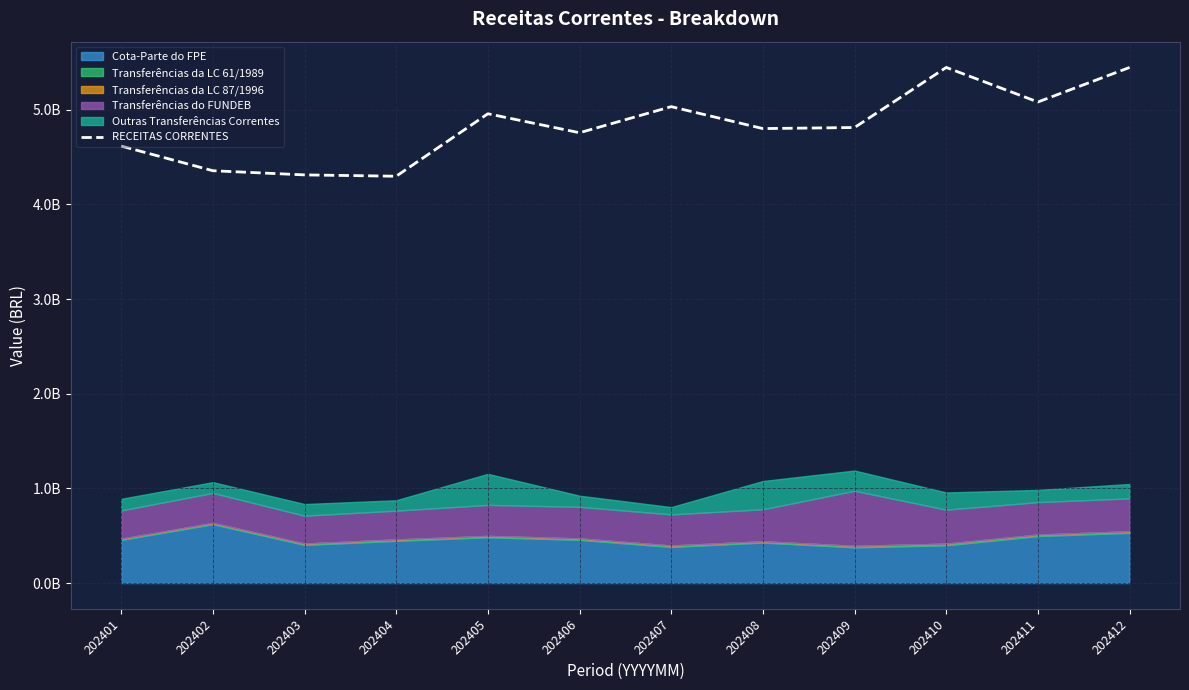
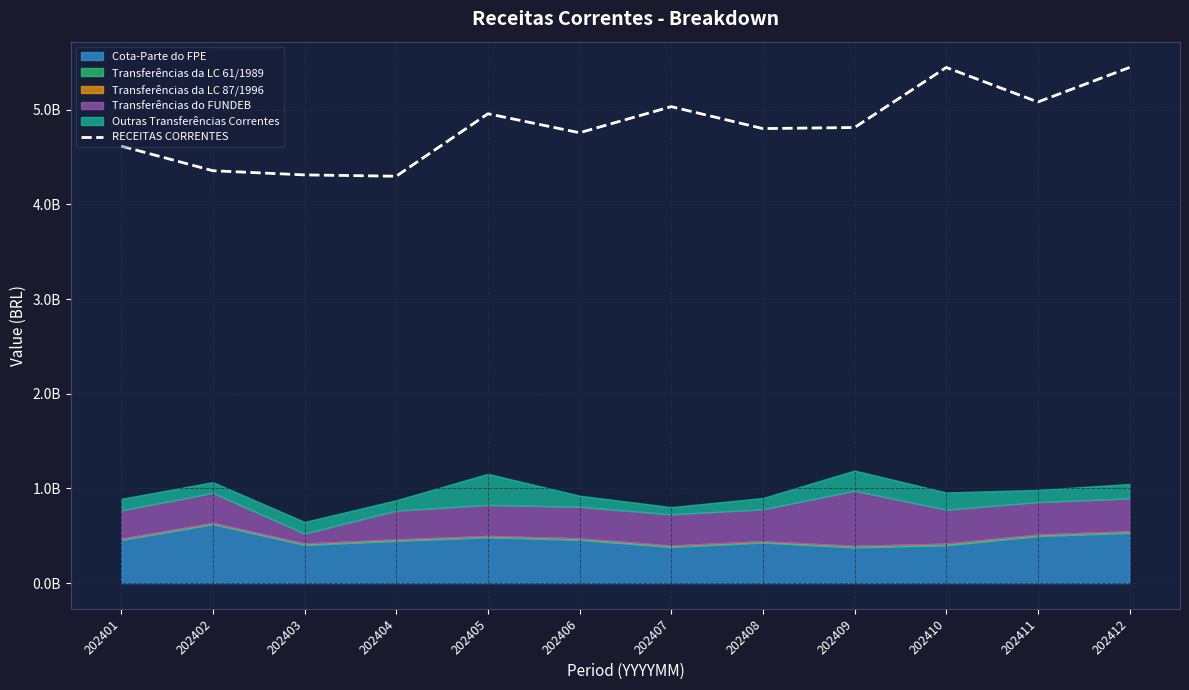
Transferências do FUNDEB, 202403: 300000000 -> 100000000
Outras Transferências Correntes, 202408: 300000000 -> 100000000
